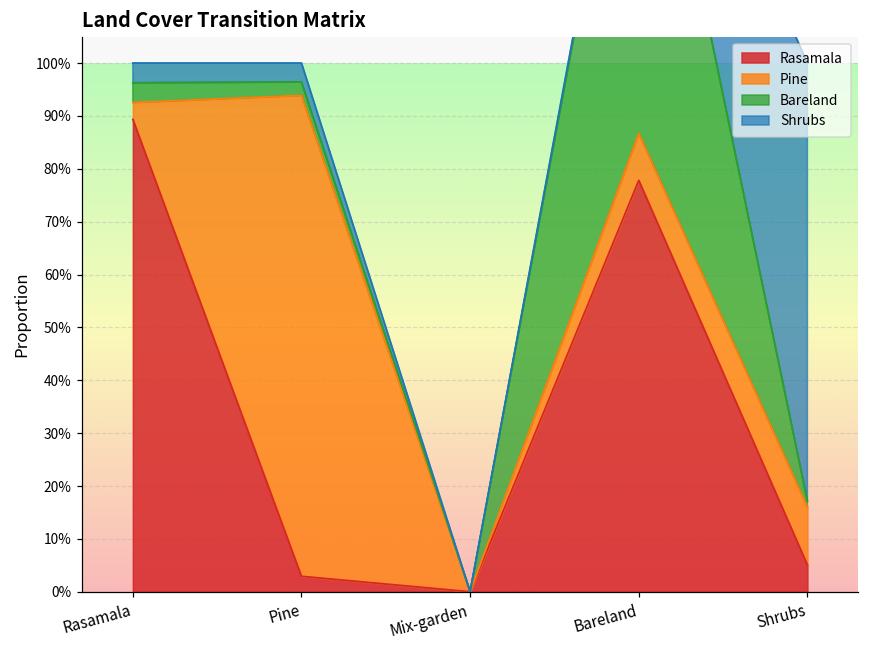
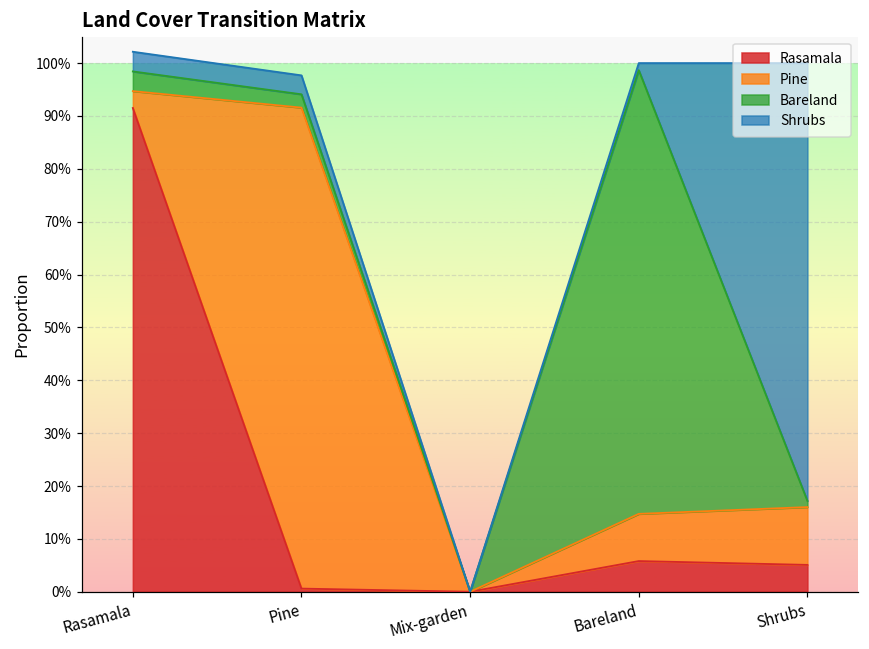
Rasamala, Rasamala: 89% -> 92%
Rasamala, Pine: 3% -> 1%
Rasamala, Bareland: 78% -> 6%
